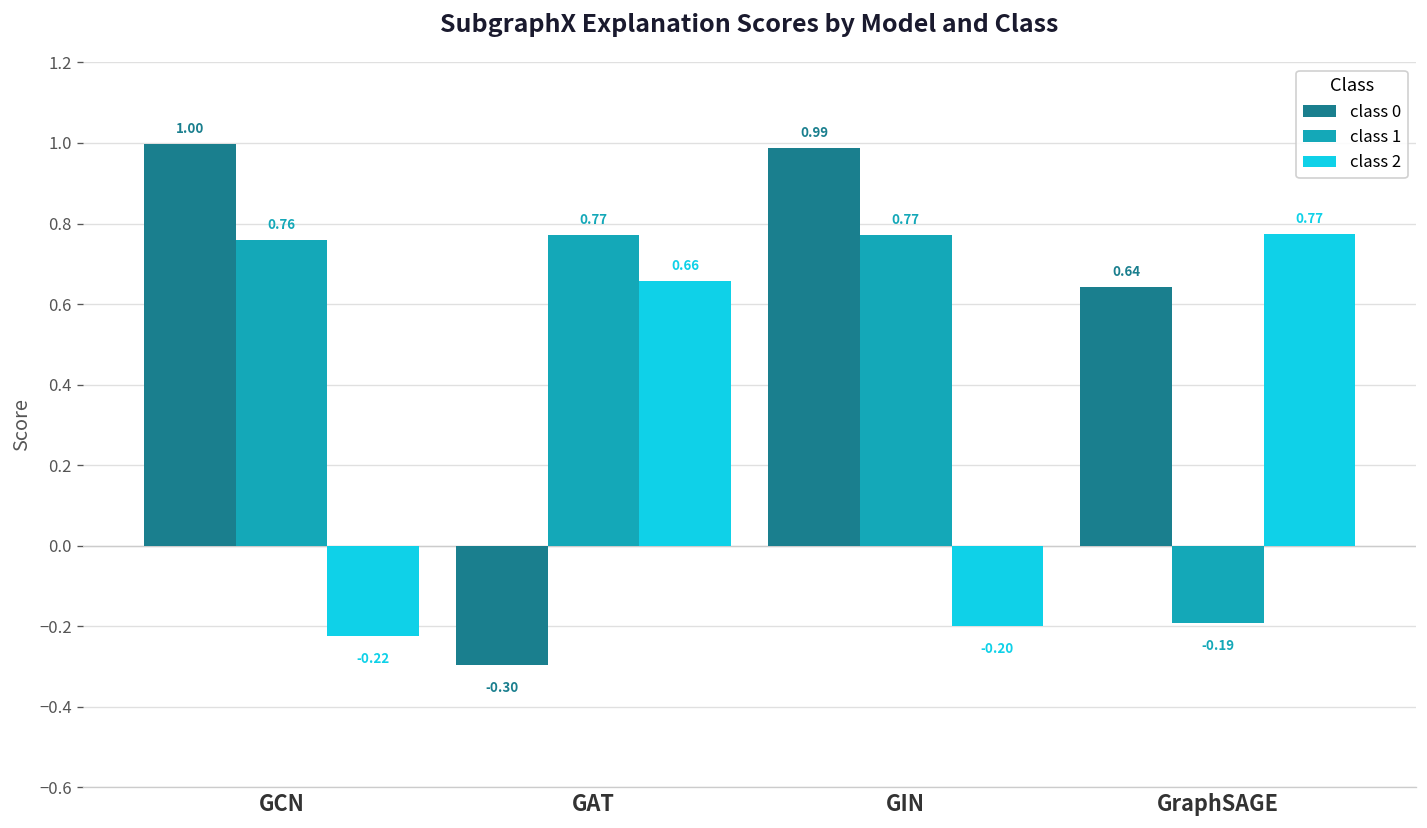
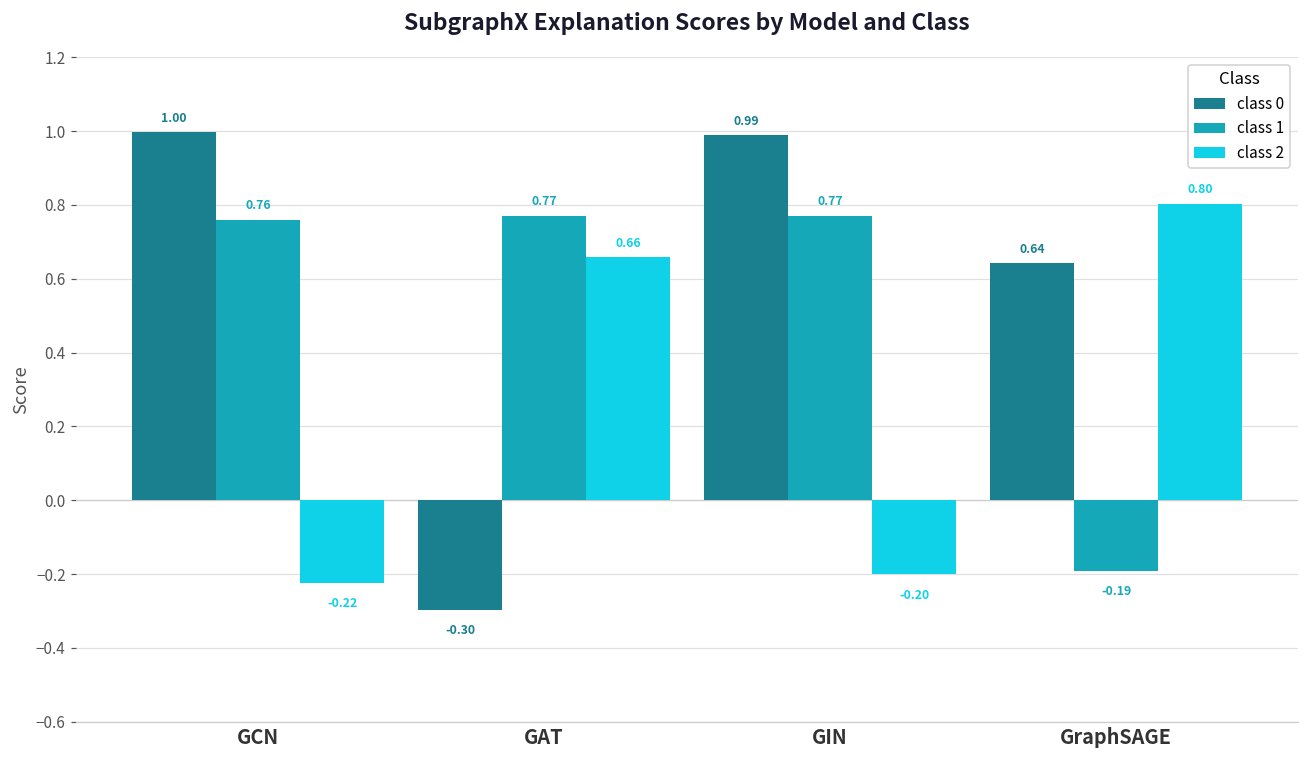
class 2, GraphSAGE: 0.77 -> 0.80
